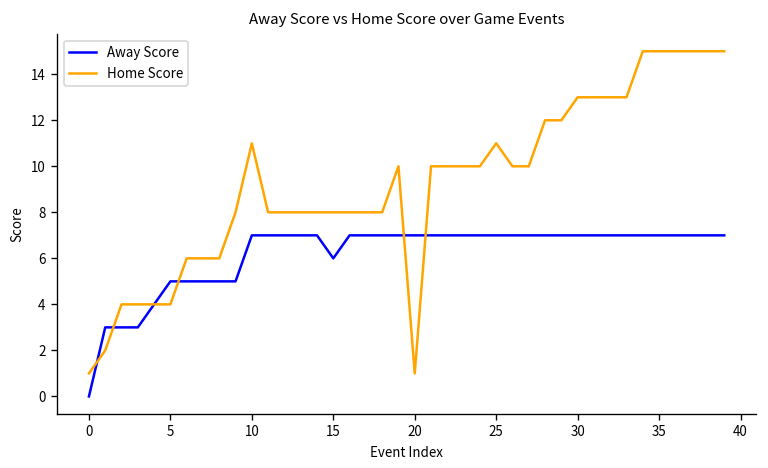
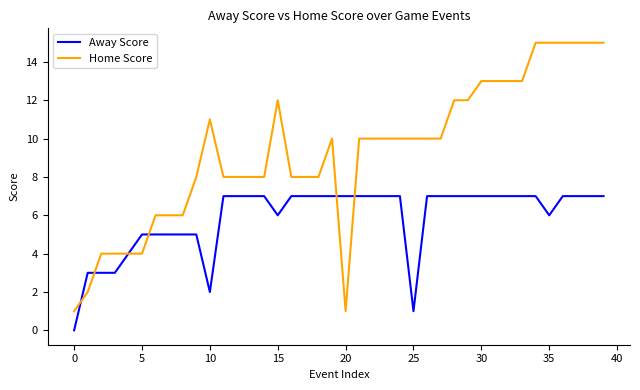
Away Score, 10: 7 -> 2
Home Score, 15: 8 -> 12
Away Score, 25: 7 -> 1
Home Score, 25: 11 -> 10
Away Score, 35: 7 -> 6
